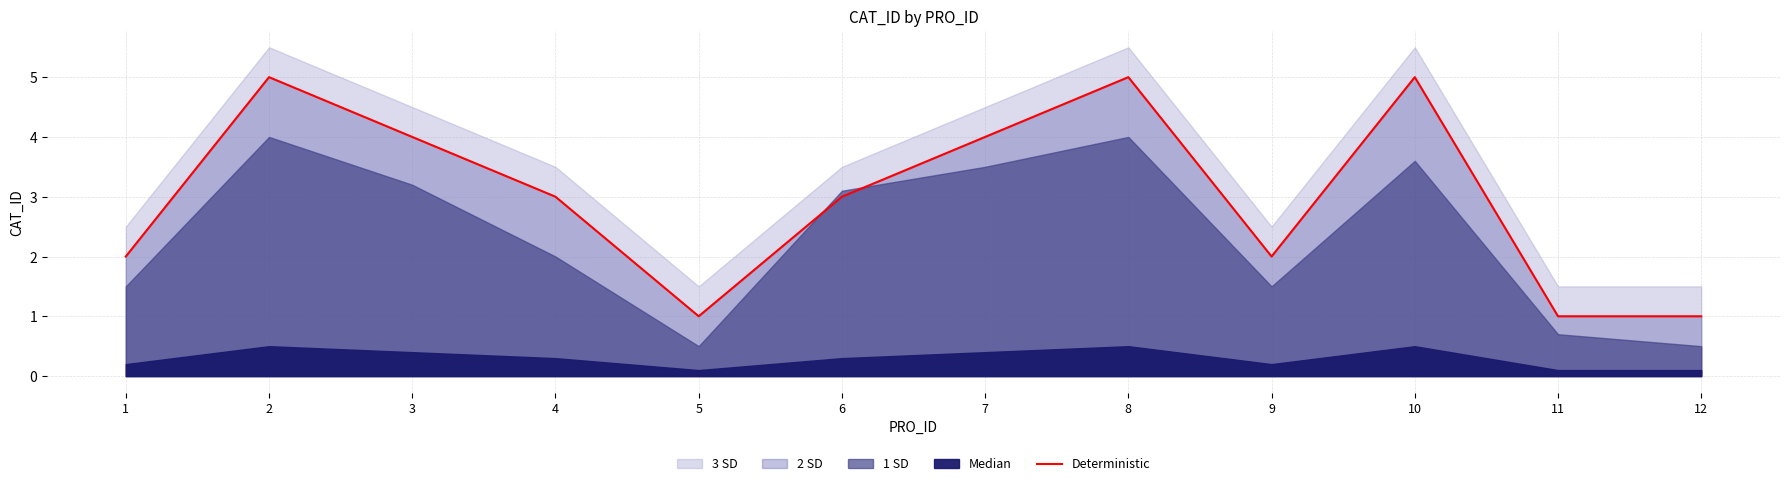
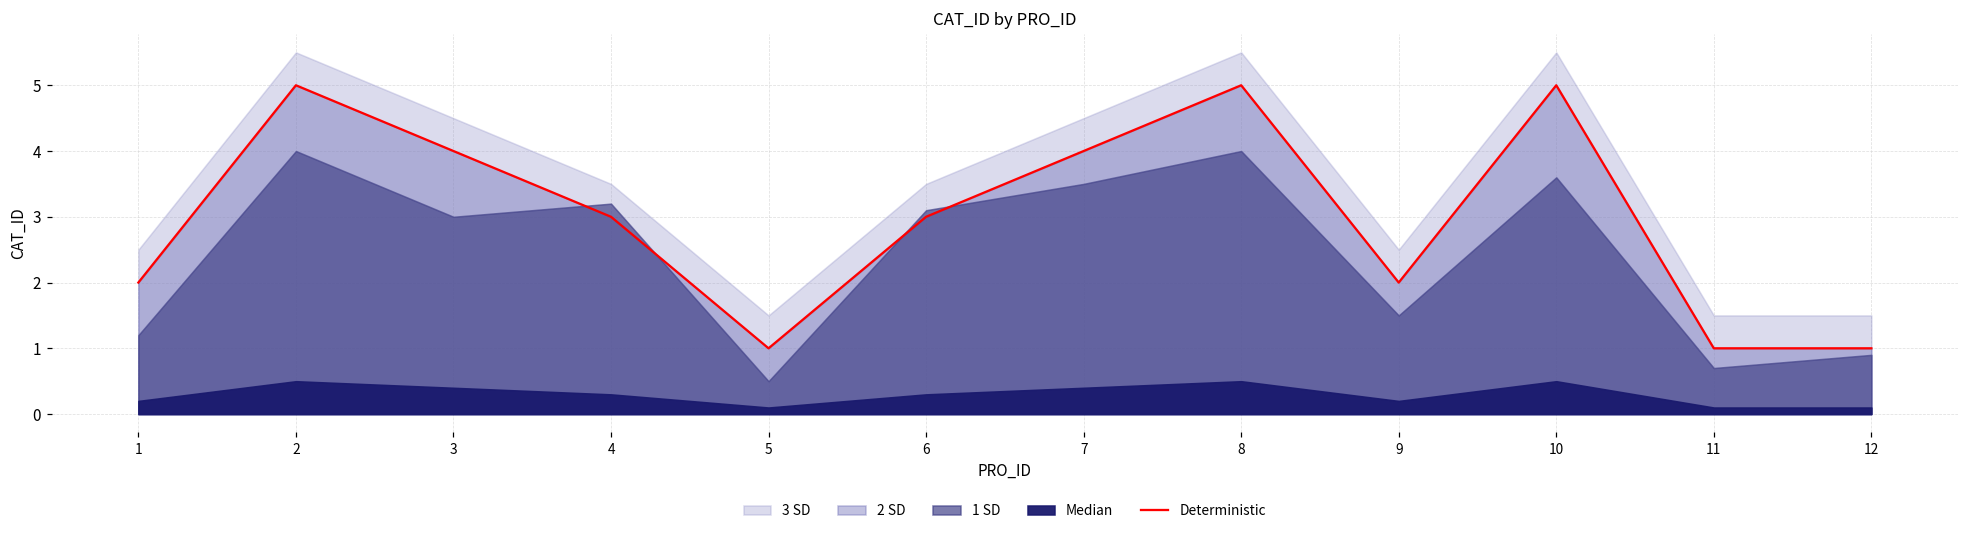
1 SD, 1: 1.5 -> 1.2
1 SD, 3: 3.2 -> 3.0
1 SD, 4: 2.0 -> 3.2
1 SD, 12: 0.5 -> 0.9
